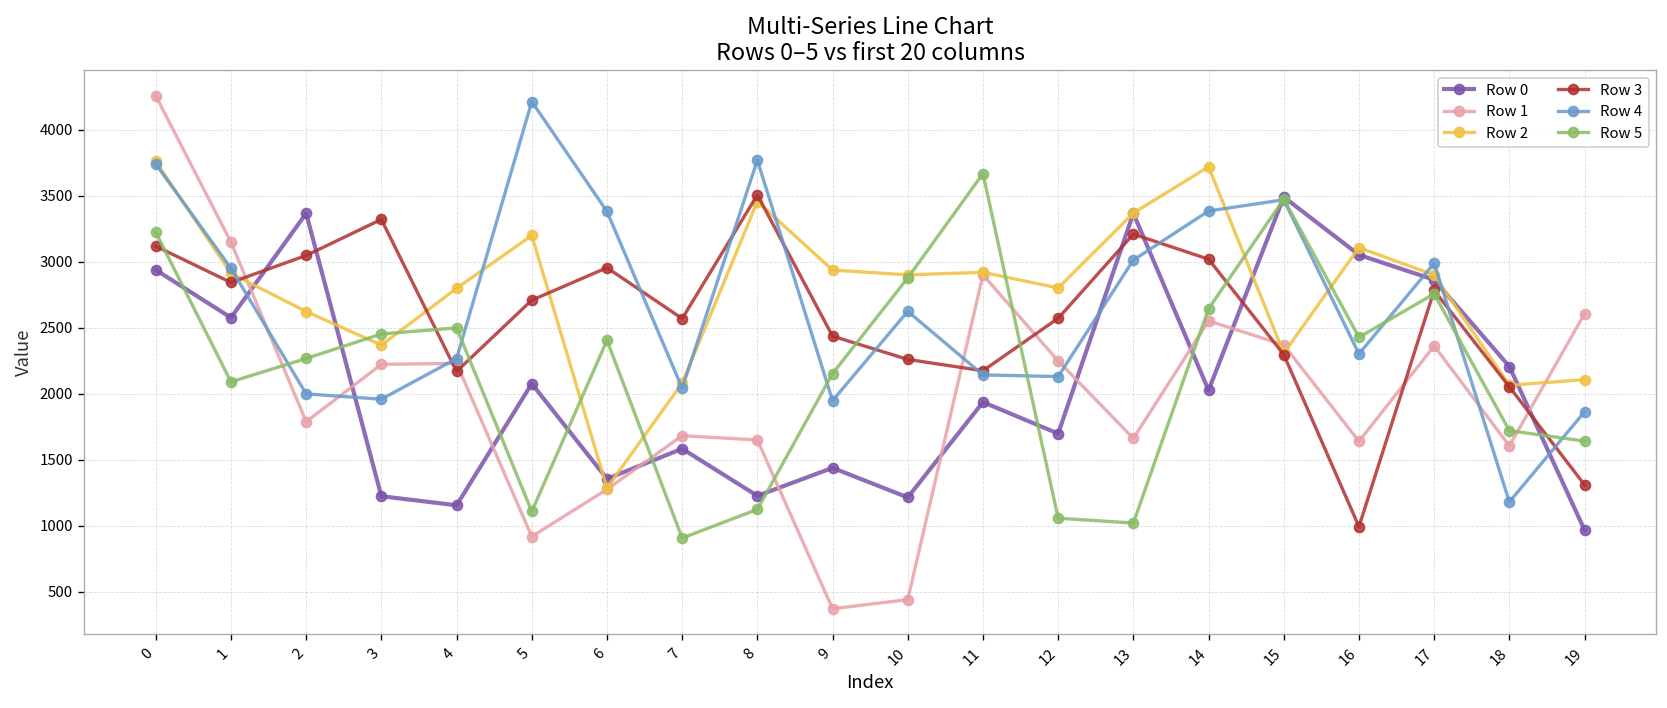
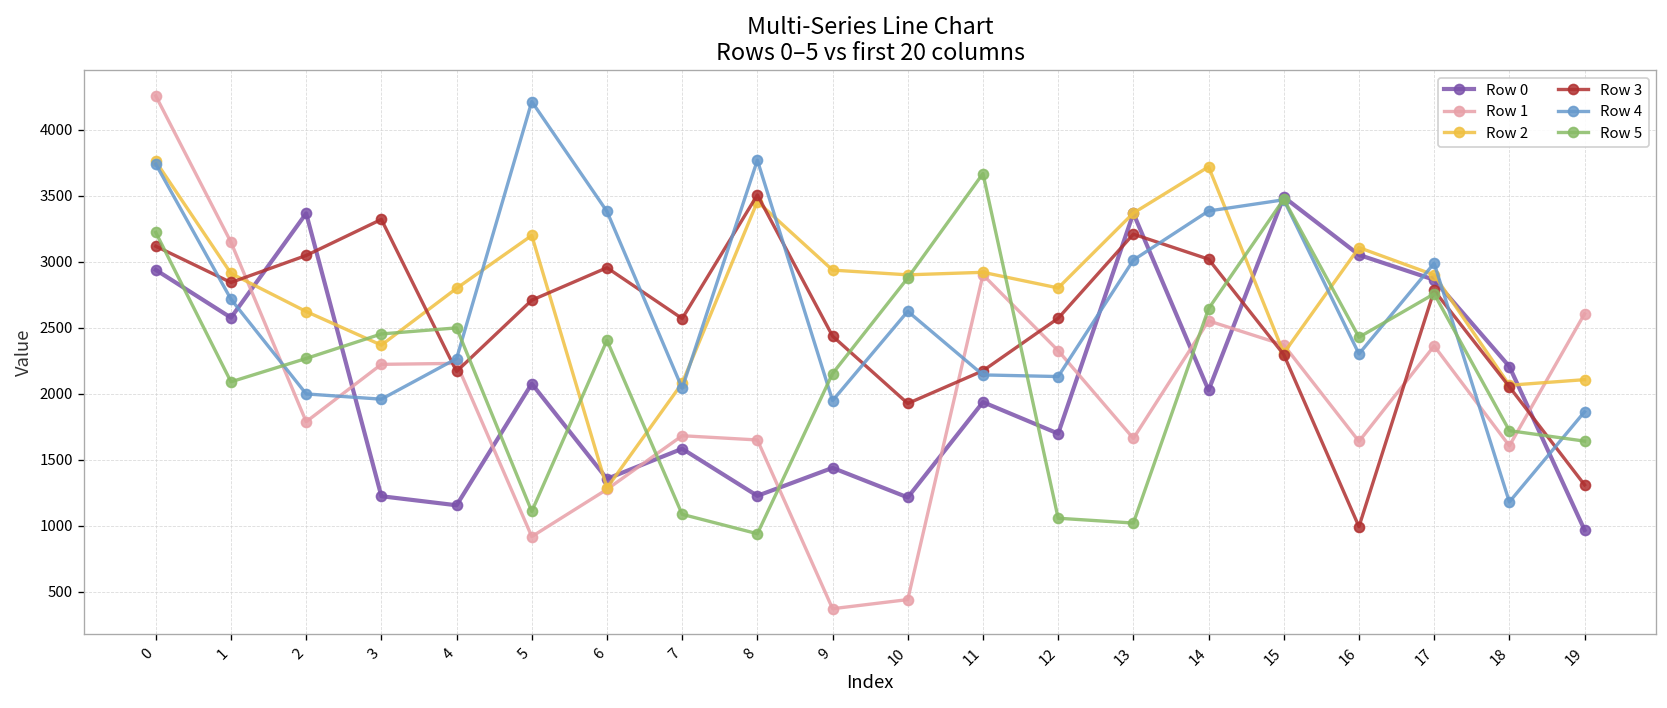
Row 4, 1: 2950 -> 2720
Row 5, 7: 910 -> 1090
Row 5, 8: 1120 -> 940
Row 3, 10: 2260 -> 1930
Row 1, 12: 2250 -> 2330
